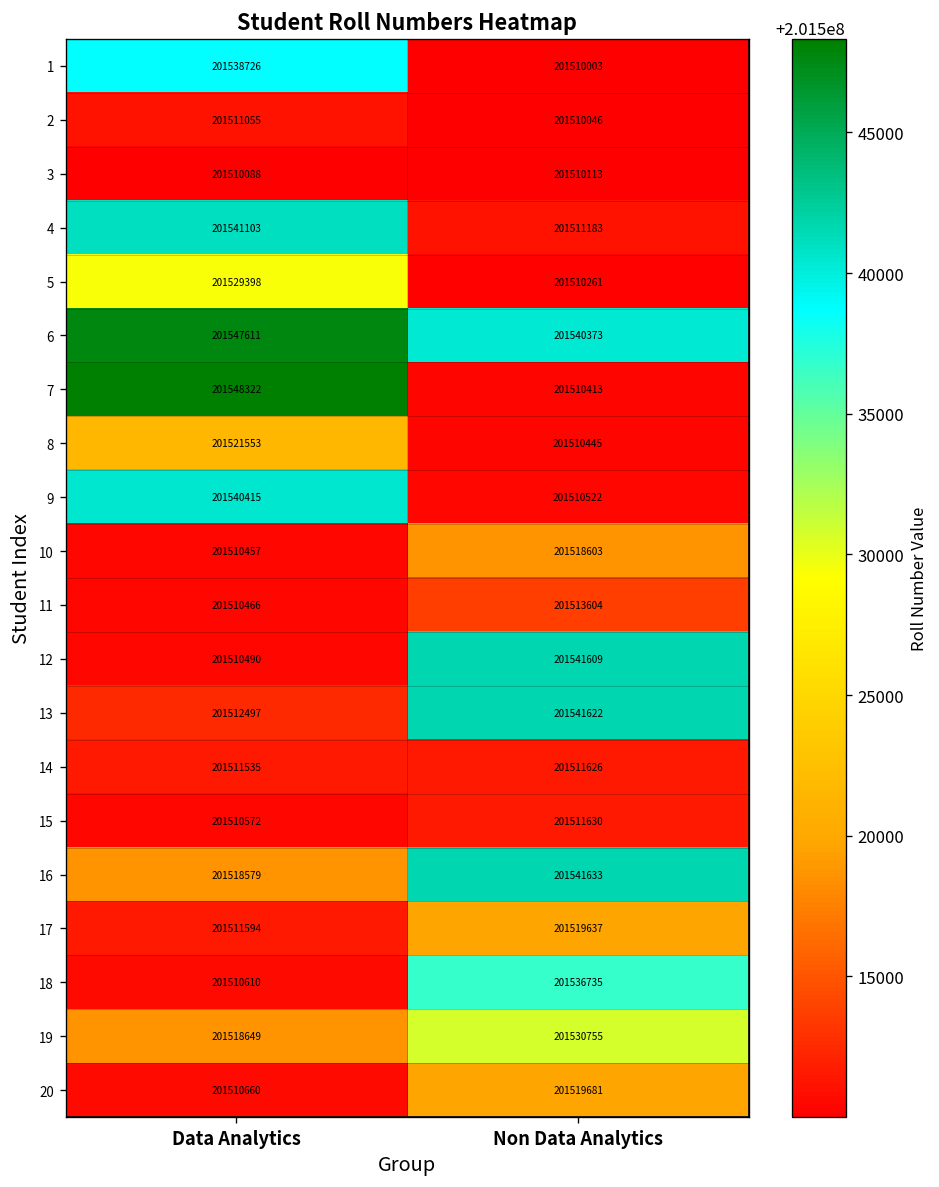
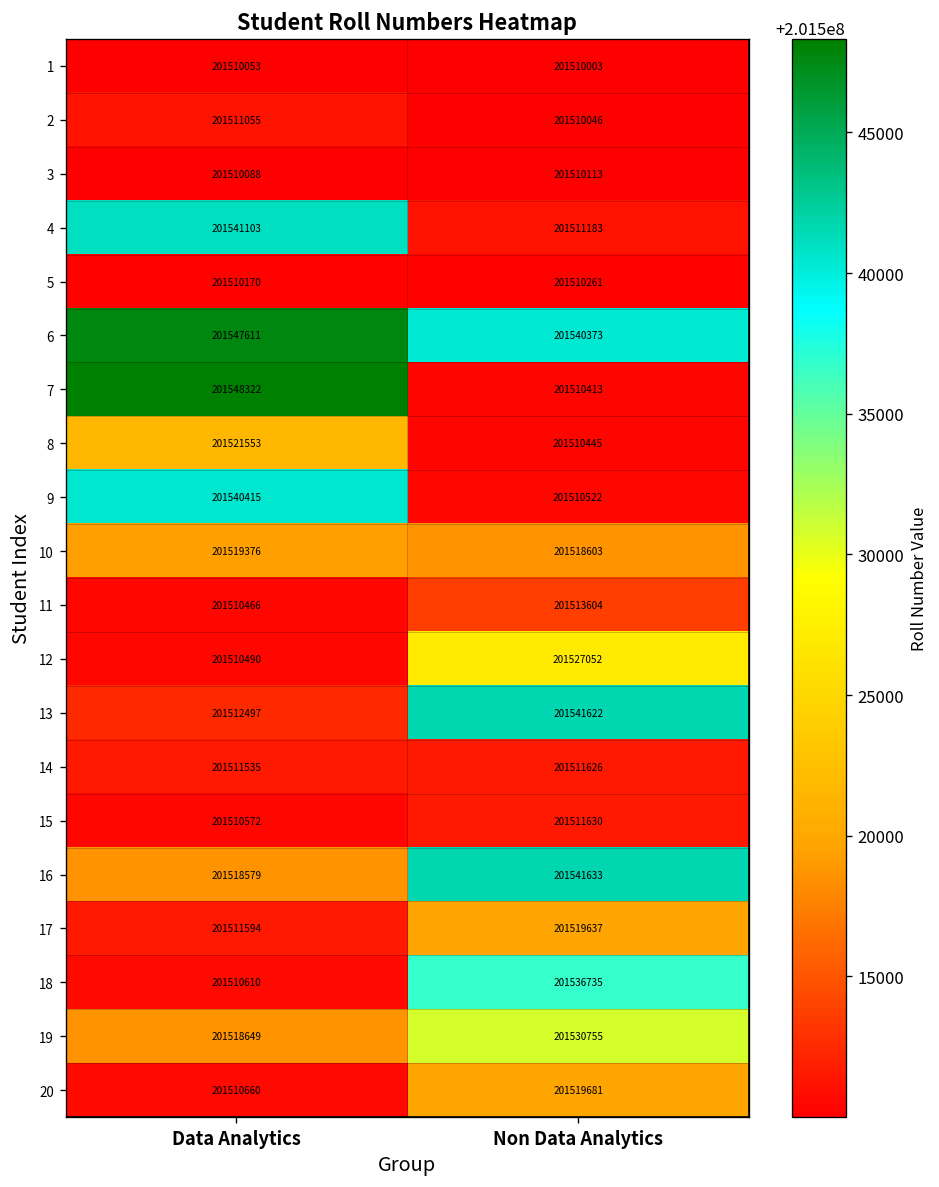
1, Data Analytics: 201538726 -> 201510053
5, Data Analytics: 201529398 -> 201510170
10, Data Analytics: 201510457 -> 201519376
12, Non Data Analytics: 201541609 -> 201527052
